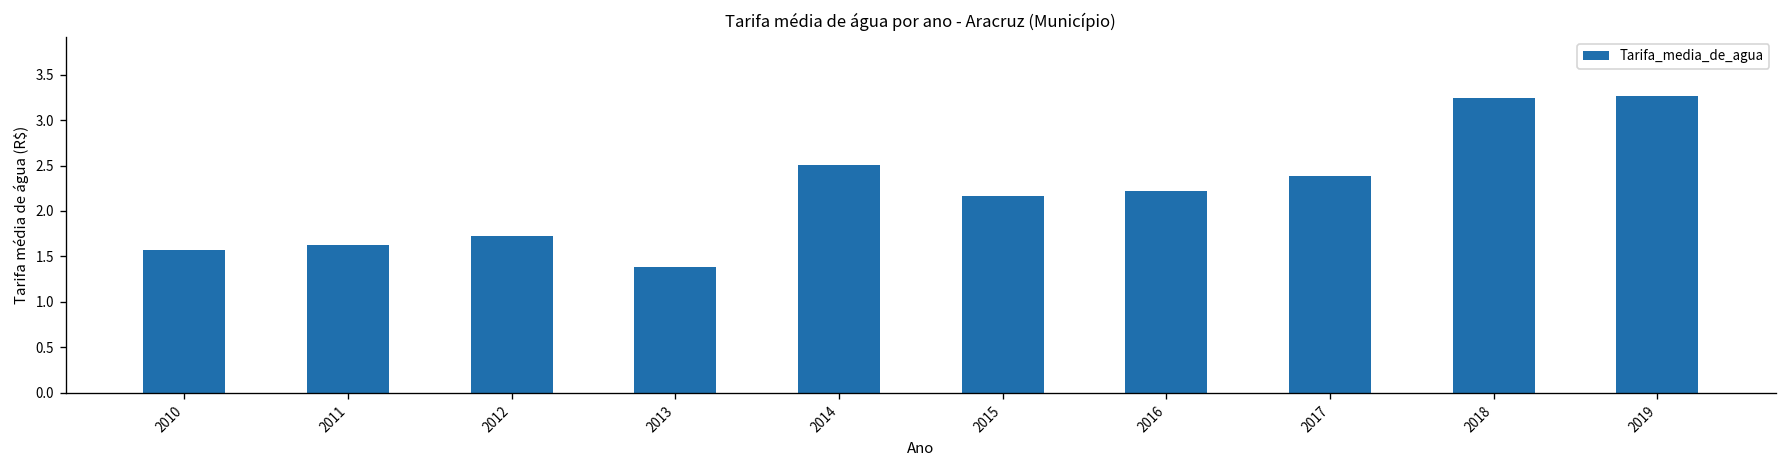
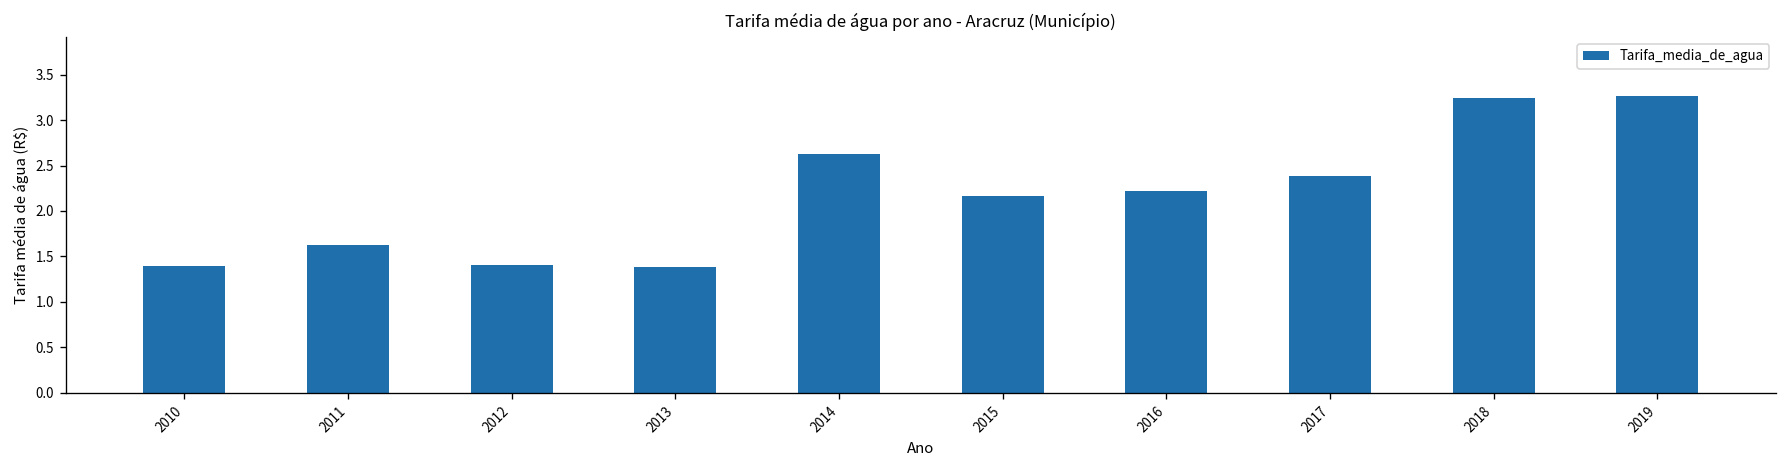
2010: 1.6 -> 1.4
2012: 1.7 -> 1.4
2014: 2.5 -> 2.6
